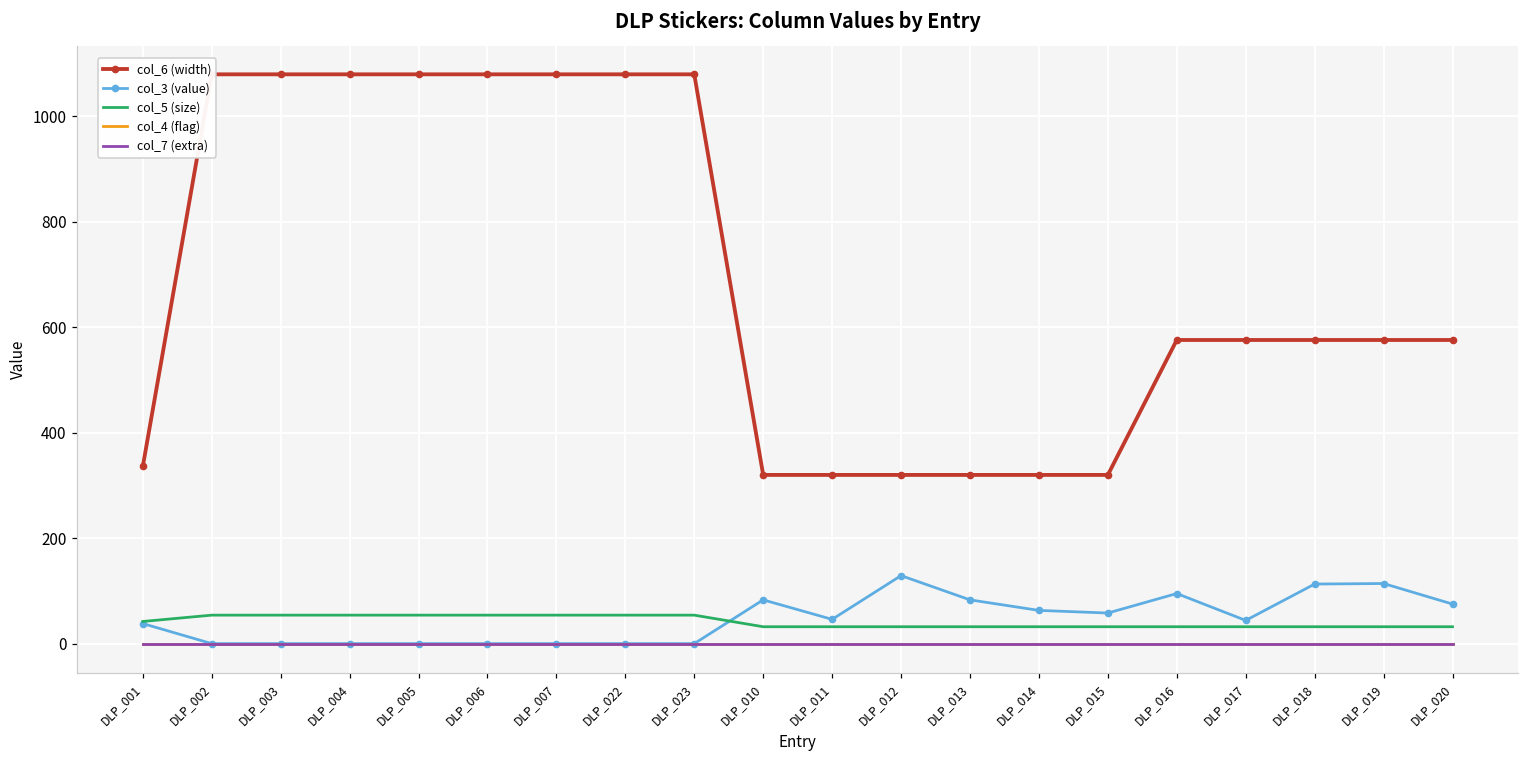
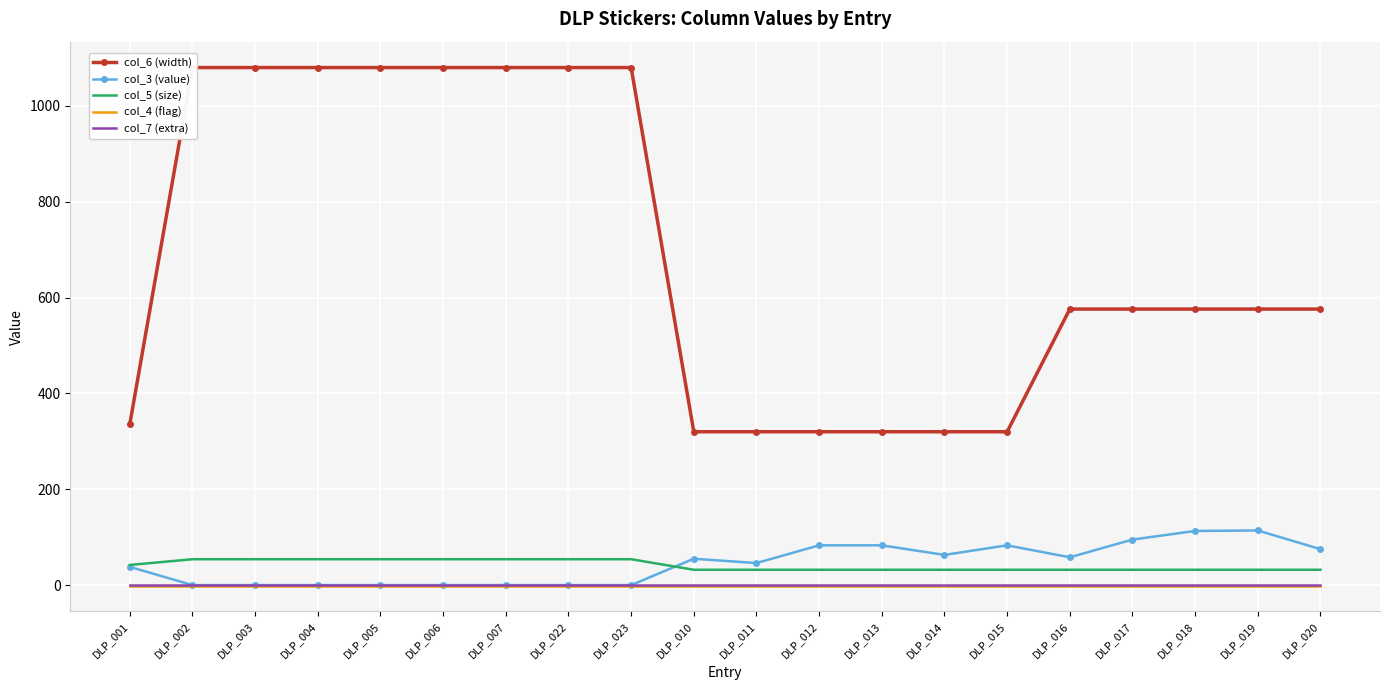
col_3 (value), DLP_010: 80 -> 60
col_3 (value), DLP_012: 130 -> 80
col_3 (value), DLP_015: 60 -> 80
col_3 (value), DLP_016: 100 -> 60
col_3 (value), DLP_017: 40 -> 100
